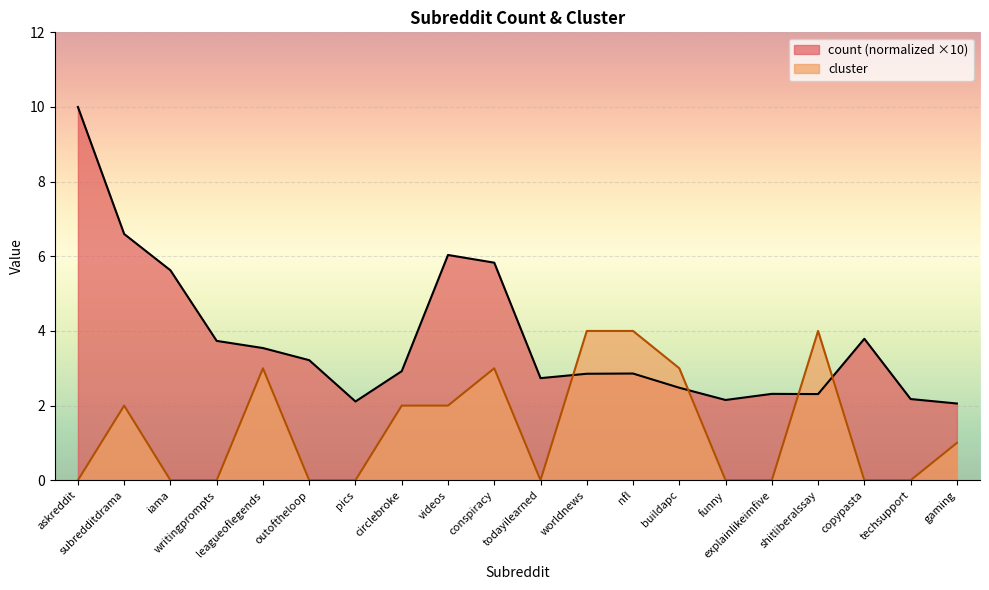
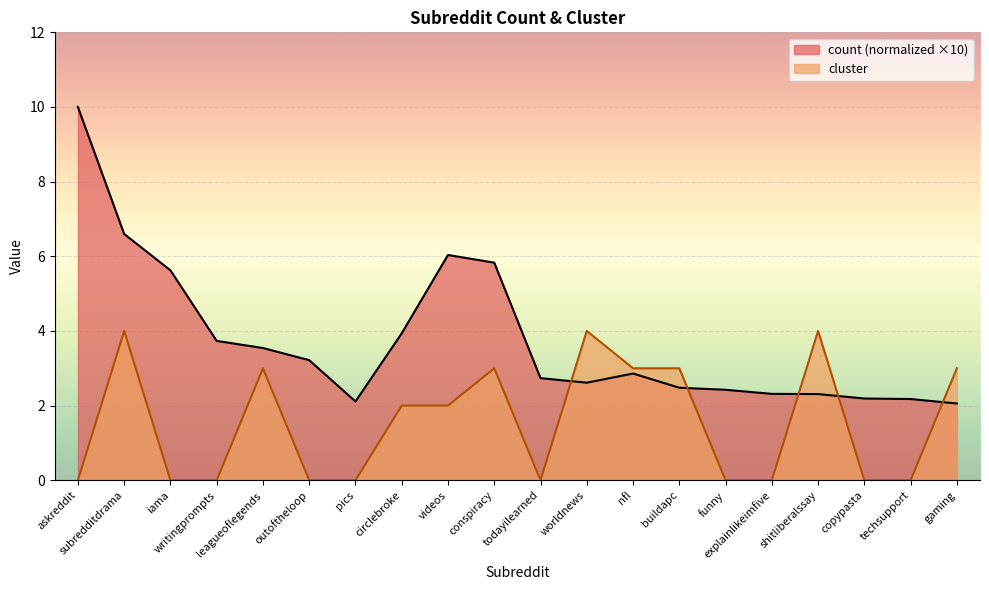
cluster, subredditdrama: 2 -> 4
count (normalized ×10), circlebroke: 2.9 -> 3.9
count (normalized ×10), worldnews: 2.9 -> 2.6
cluster, nfl: 4 -> 3
count (normalized ×10), funny: 2.2 -> 2.4
count (normalized ×10), copypasta: 3.8 -> 2.2
cluster, gaming: 1 -> 3
